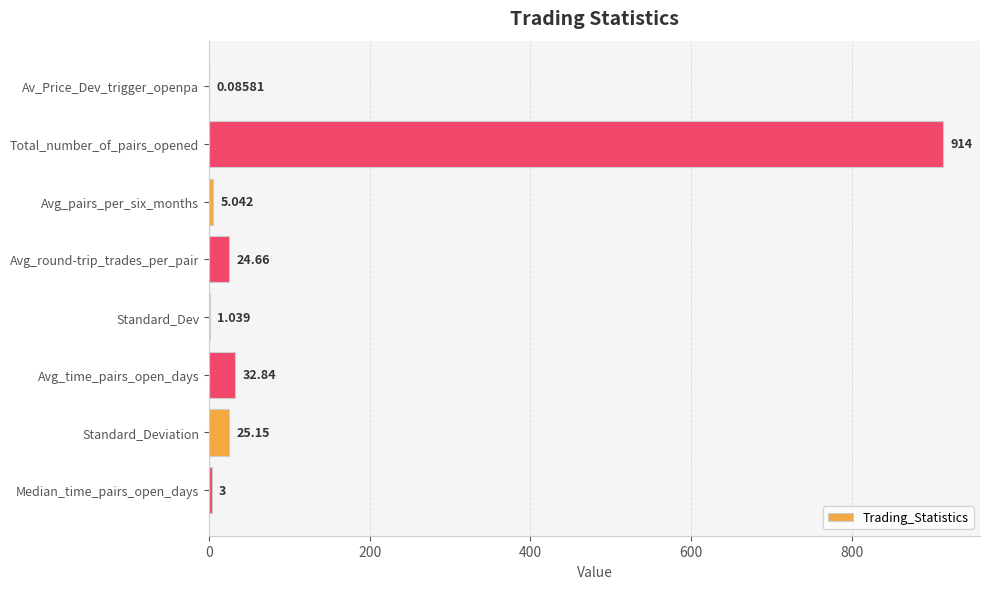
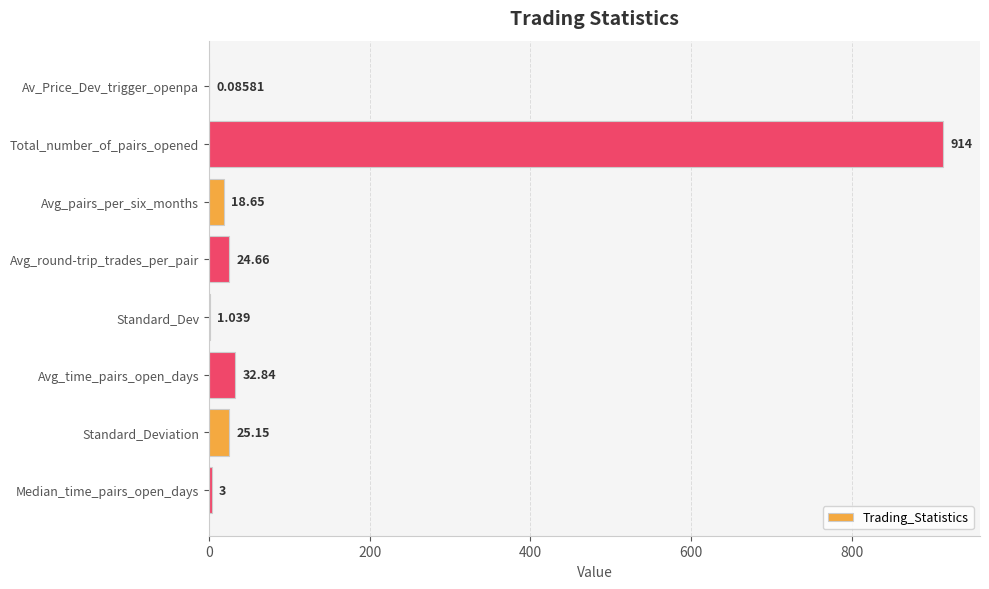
Avg_pairs_per_six_months: 5.042 -> 18.65
